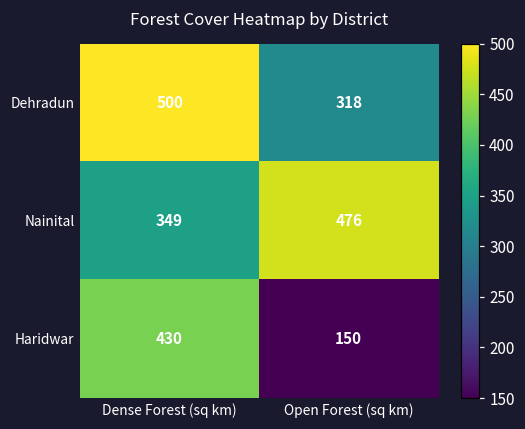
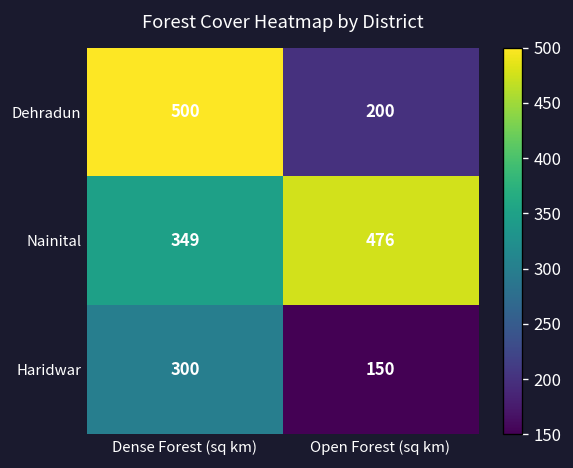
Dehradun, Open Forest (sq km): 318 -> 200
Haridwar, Dense Forest (sq km): 430 -> 300
